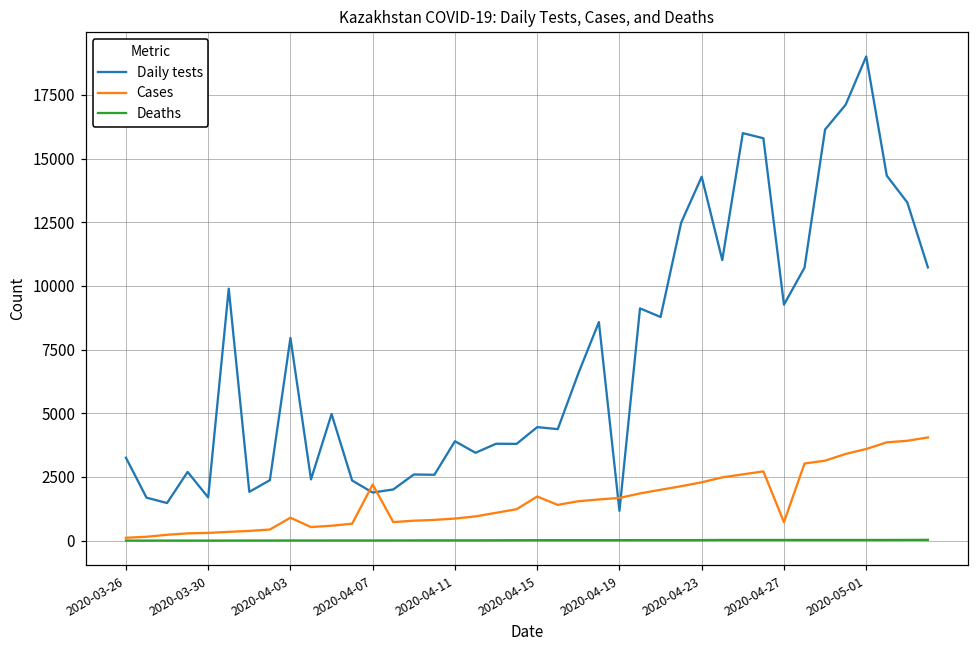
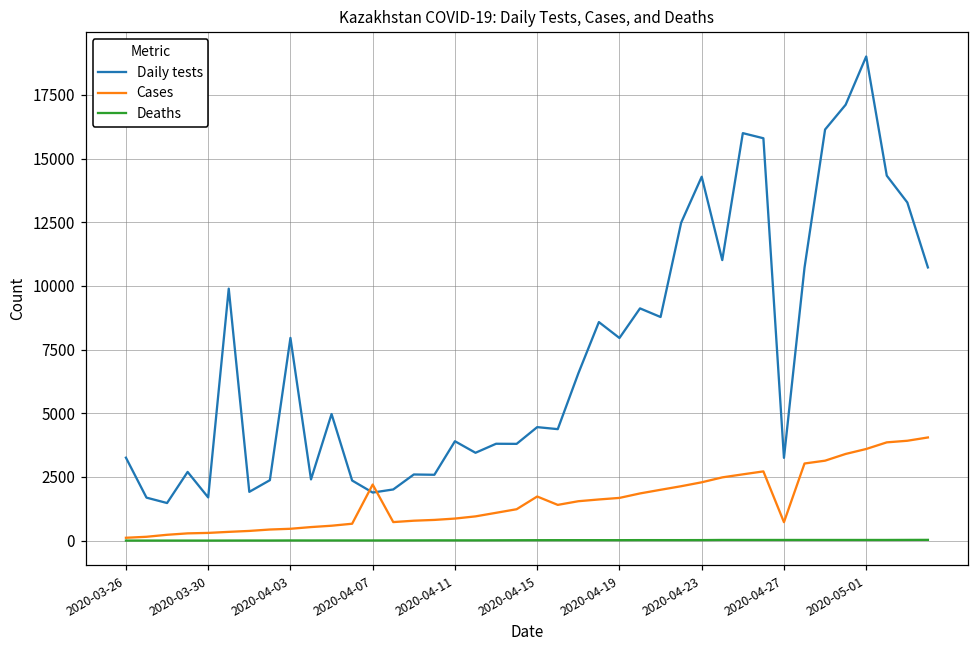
Cases, 2020-04-03: 900 -> 500
Daily tests, 2020-04-19: 1200 -> 8000
Daily tests, 2020-04-27: 9300 -> 3200
